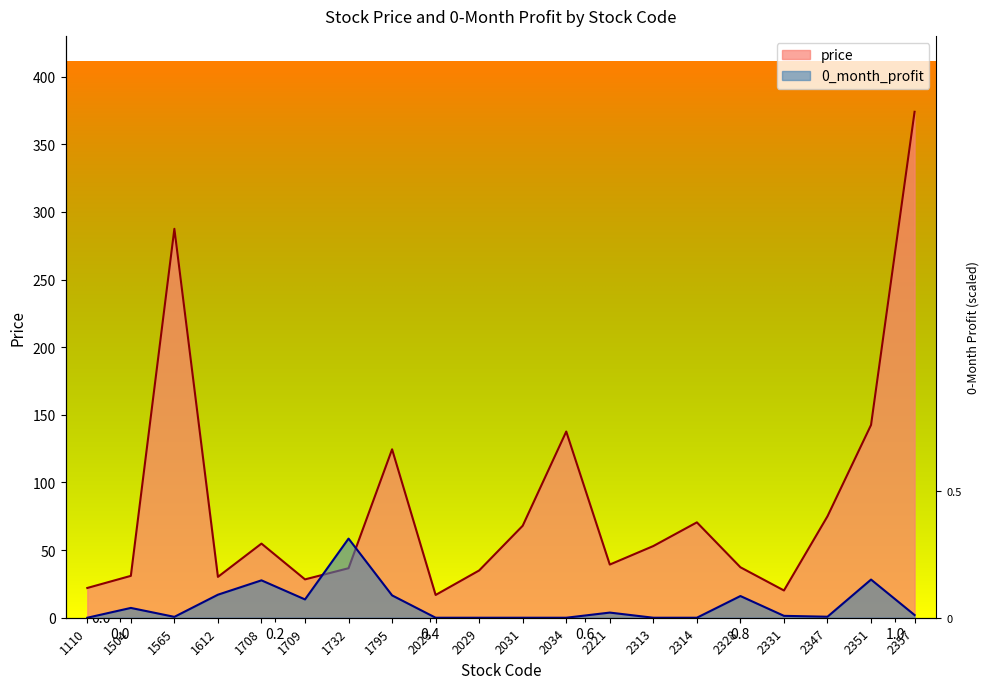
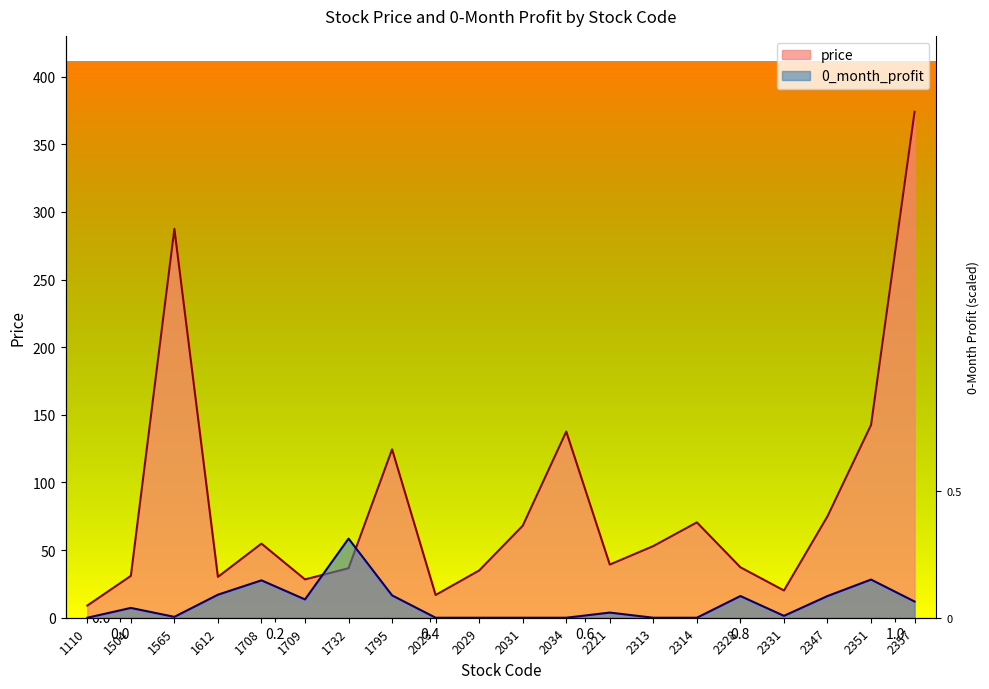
price, 1110: 22 -> 9
0_month_profit, 2347: 1 -> 16
0_month_profit, 2357: 2 -> 12
